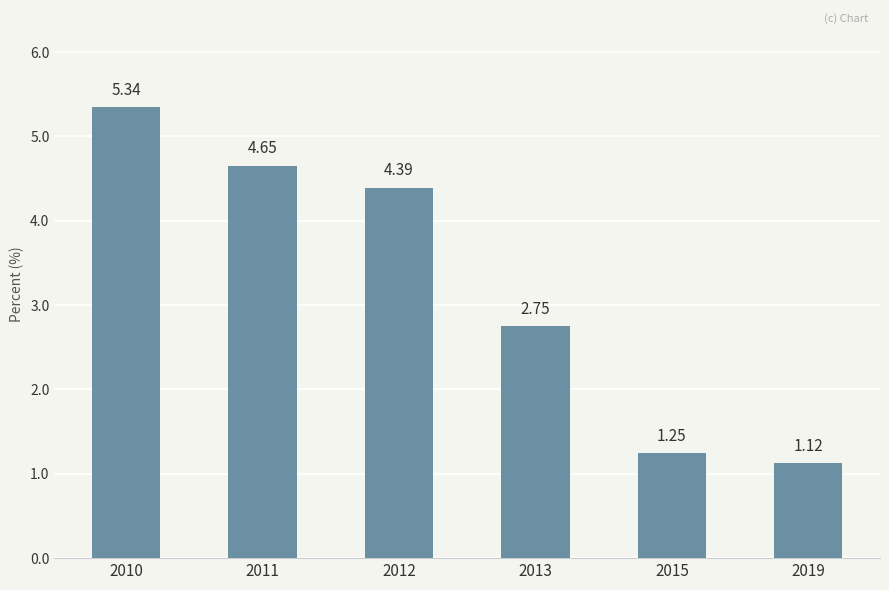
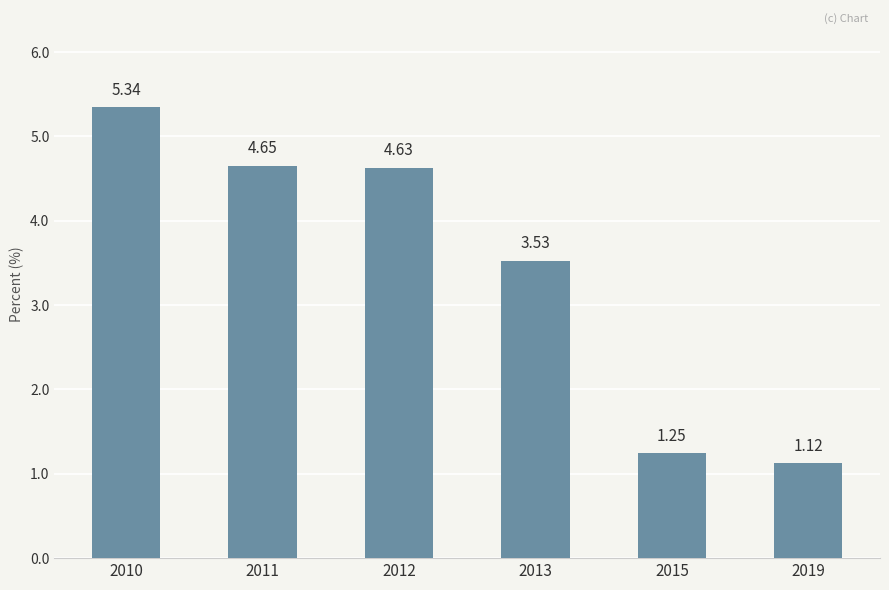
2012: 4.39 -> 4.63
2013: 2.75 -> 3.53
